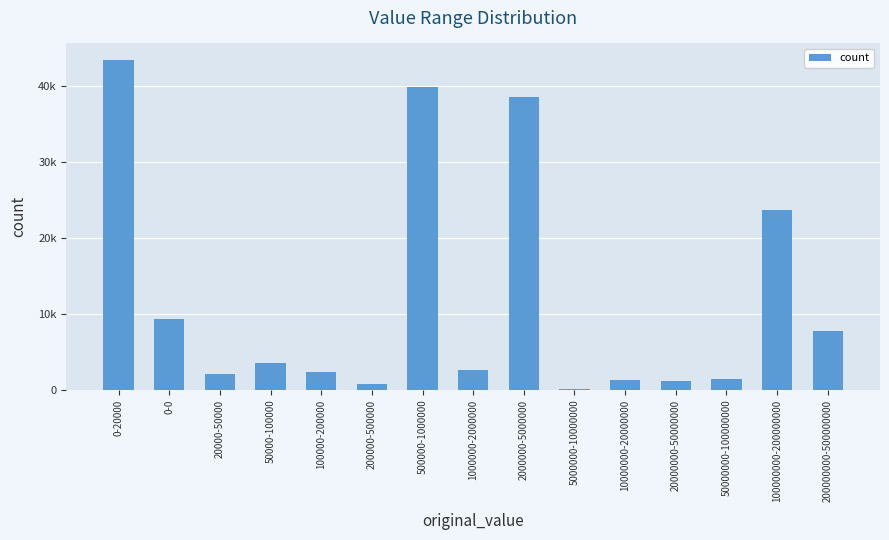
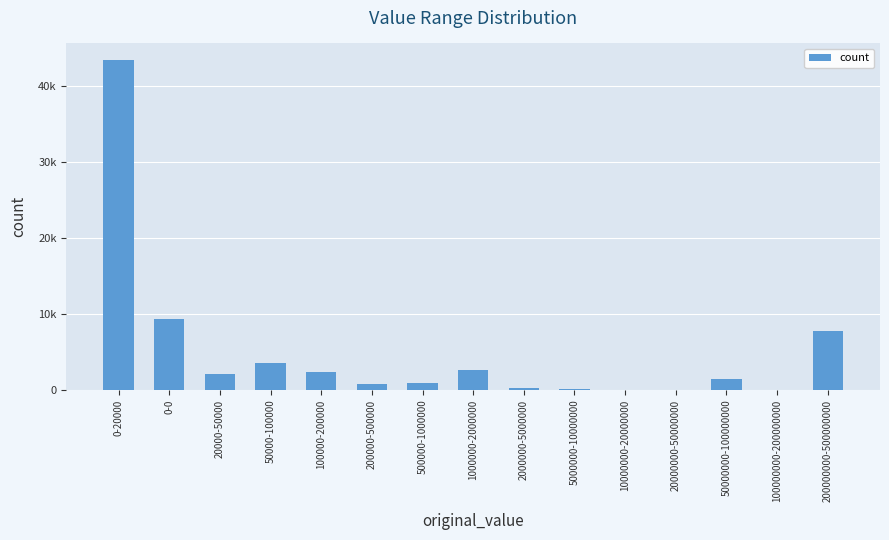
500000-1000000: 40000 -> 1000
2000000-5000000: 39000 -> 0
10000000-20000000: 1000 -> 0
20000000-50000000: 1000 -> 0
100000000-200000000: 24000 -> 0
